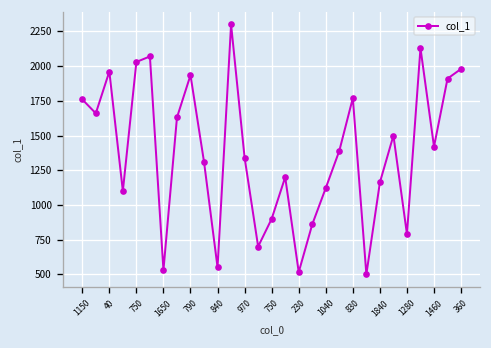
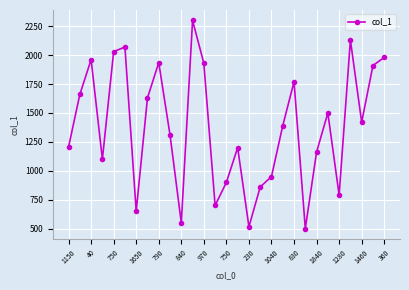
1150: 1760 -> 1210
1650: 530 -> 650
970: 1340 -> 1930
1040: 1120 -> 950
